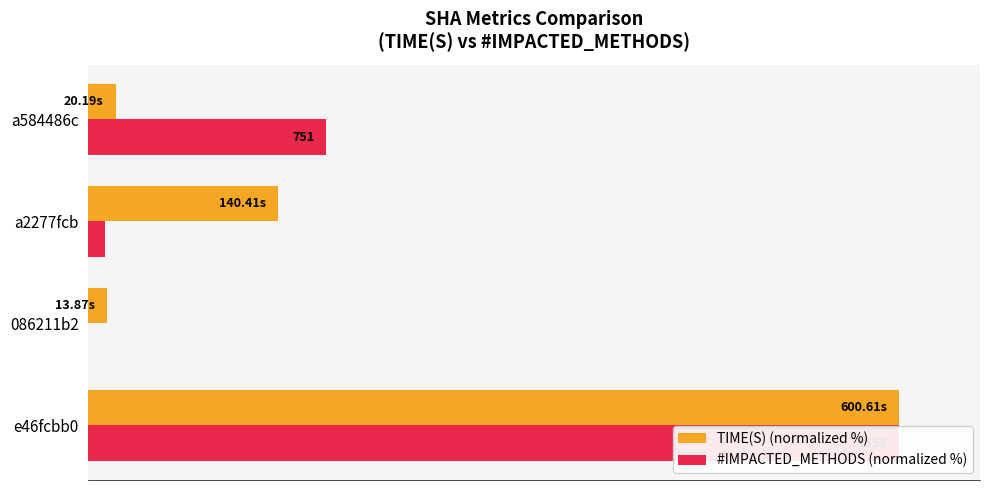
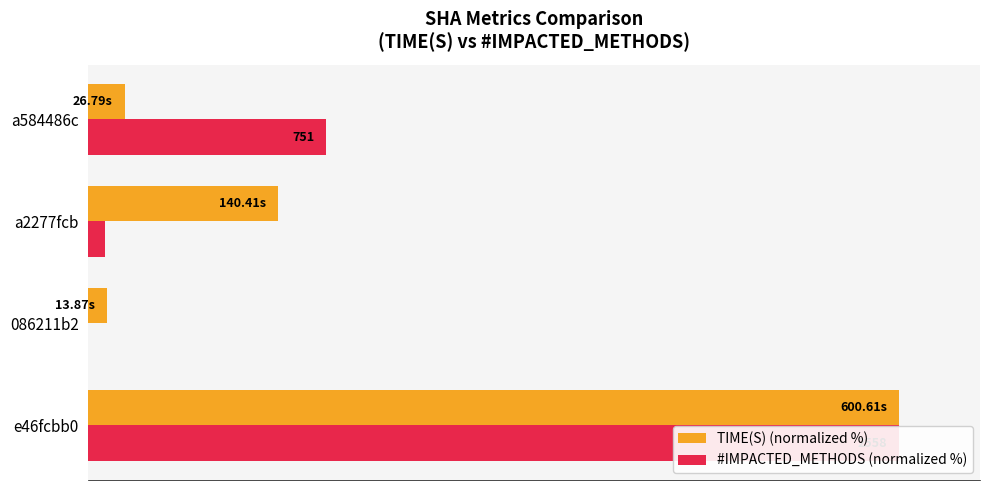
TIME(S) (normalized %), a584486c: 20.19s -> 26.79s
